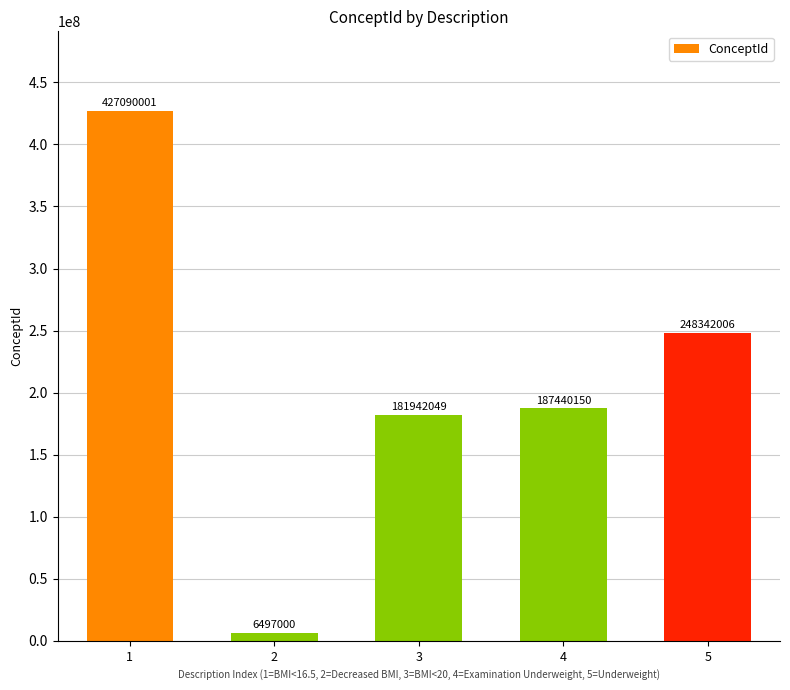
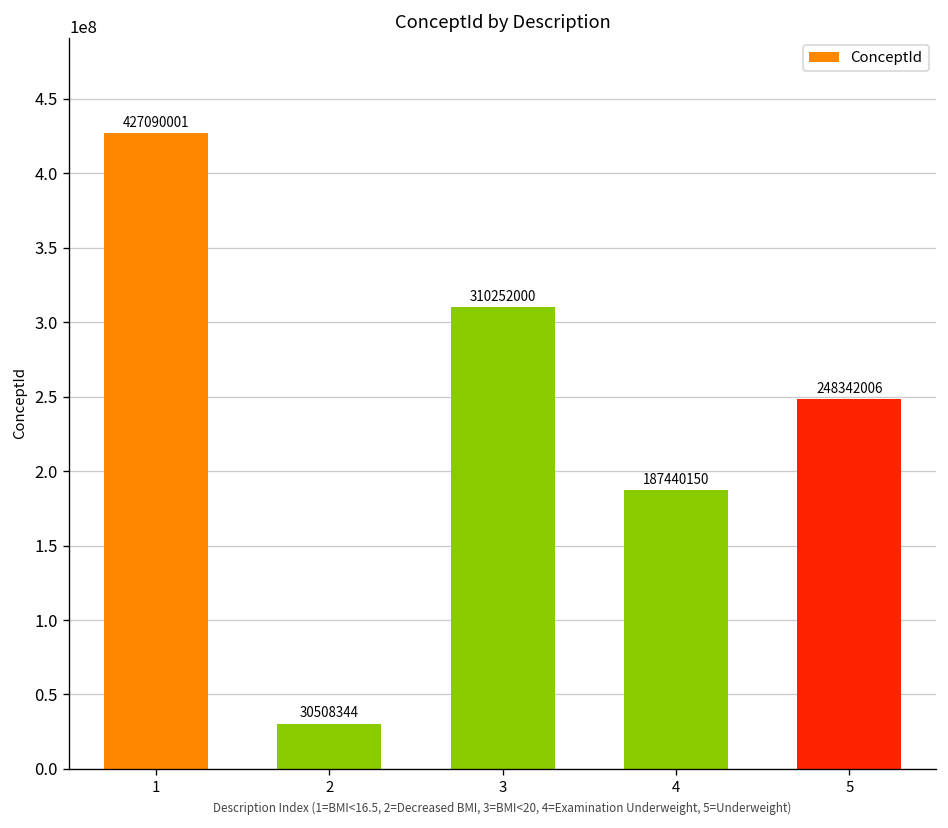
2: 6497000 -> 30508344
3: 181942049 -> 310252000
